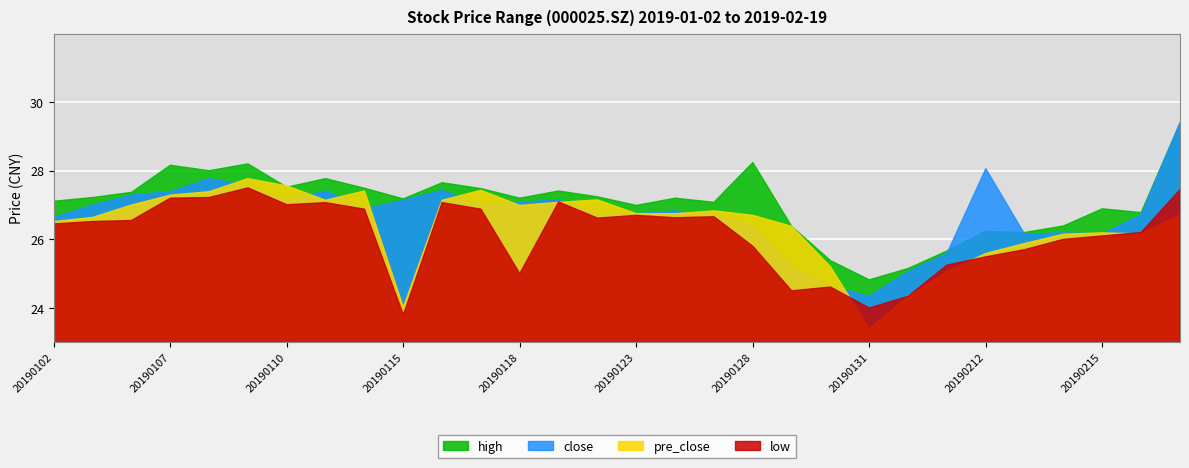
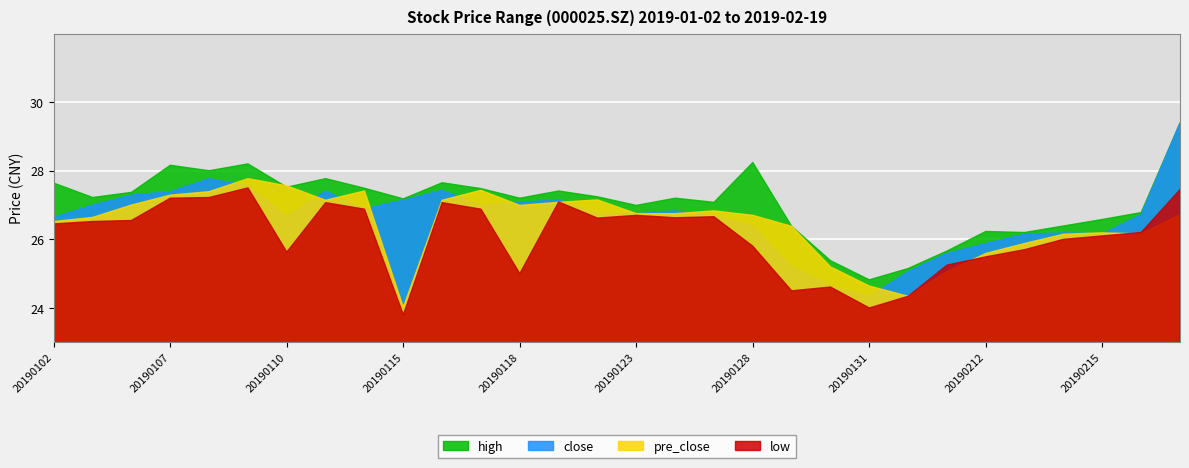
high, 20190102: 27.1 -> 27.6
close, 20190110: 27.1 -> 26.7
low, 20190110: 27.0 -> 25.6
pre_close, 20190131: 23.4 -> 24.6
close, 20190212: 28.1 -> 25.9
high, 20190215: 26.9 -> 26.6
